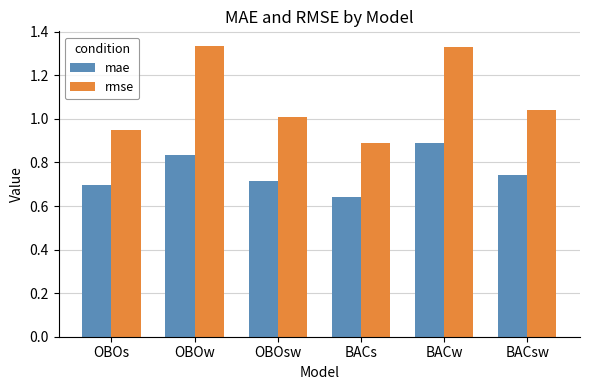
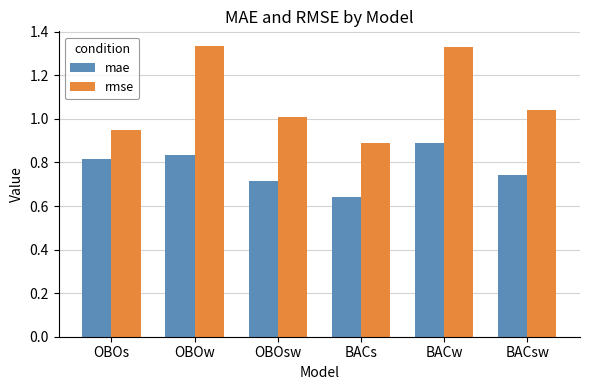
mae, OBOs: 0.70 -> 0.82
